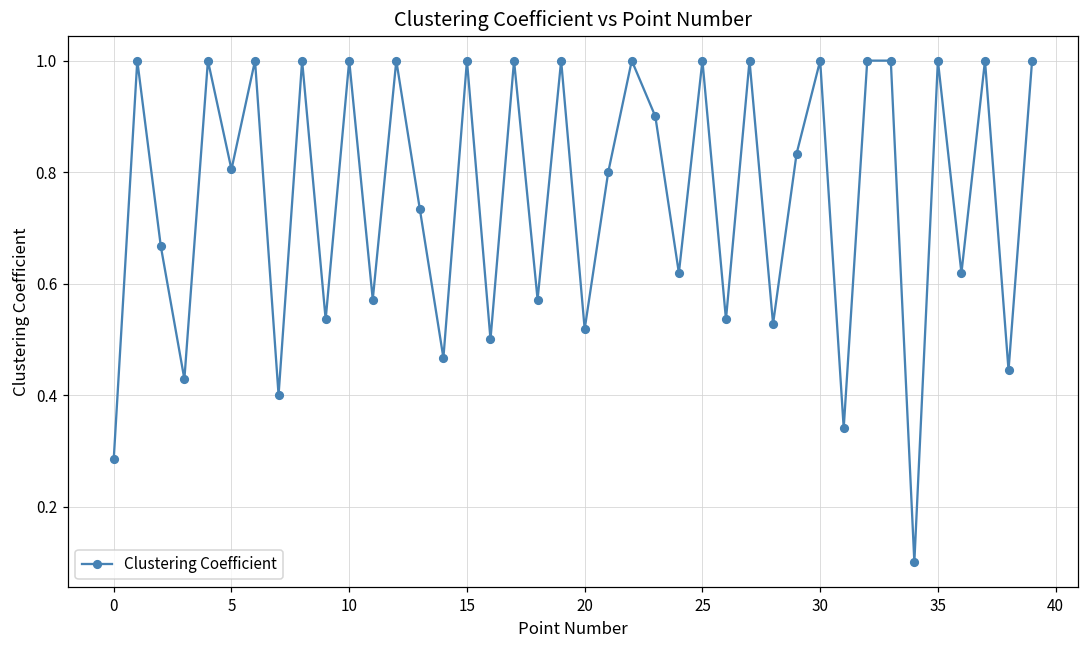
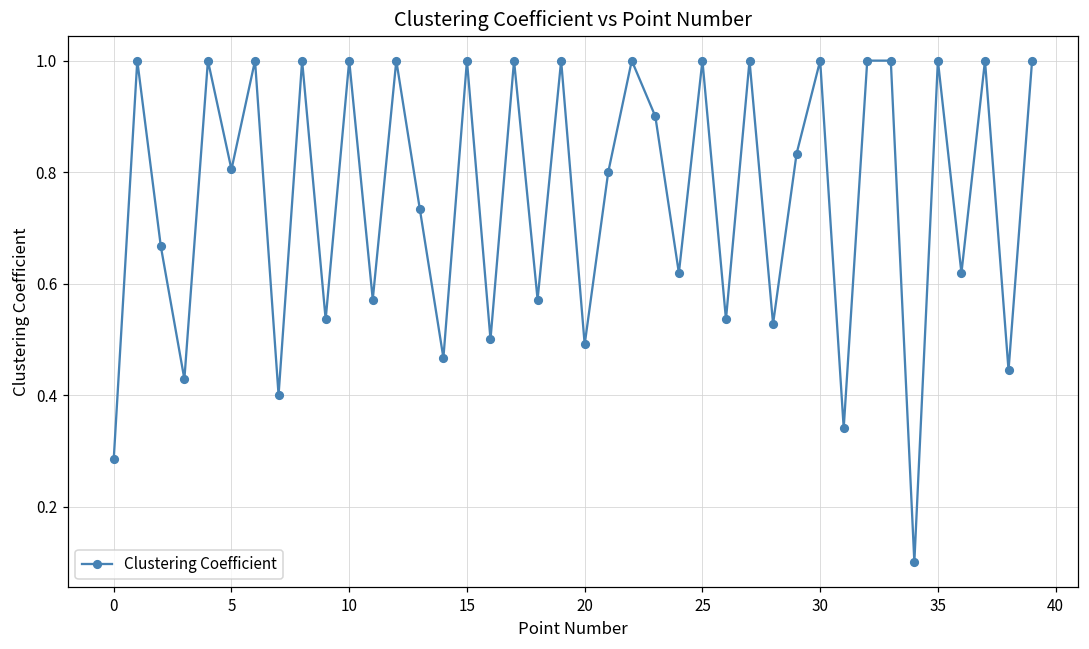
20: 0.52 -> 0.49
